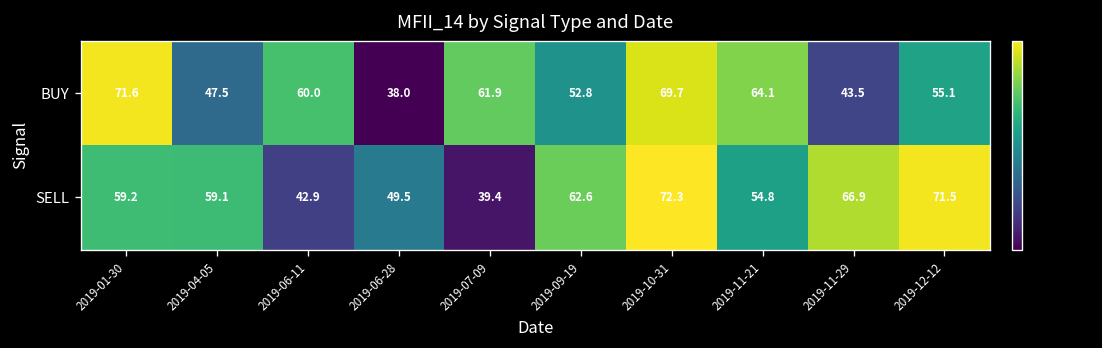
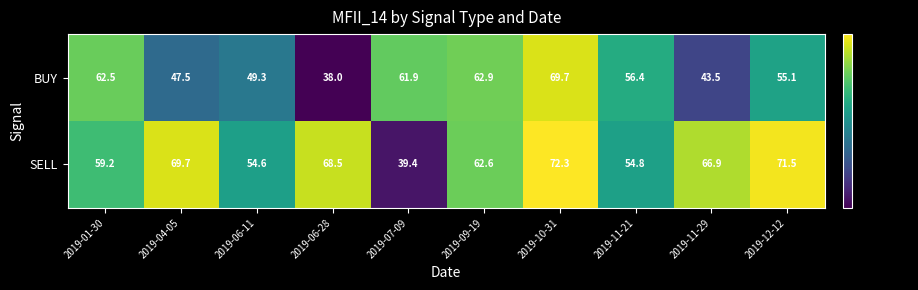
BUY, 2019-01-30: 71.6 -> 62.5
BUY, 2019-06-11: 60.0 -> 49.3
BUY, 2019-09-19: 52.8 -> 62.9
BUY, 2019-11-21: 64.1 -> 56.4
SELL, 2019-04-05: 59.1 -> 69.7
SELL, 2019-06-11: 42.9 -> 54.6
SELL, 2019-06-28: 49.5 -> 68.5
